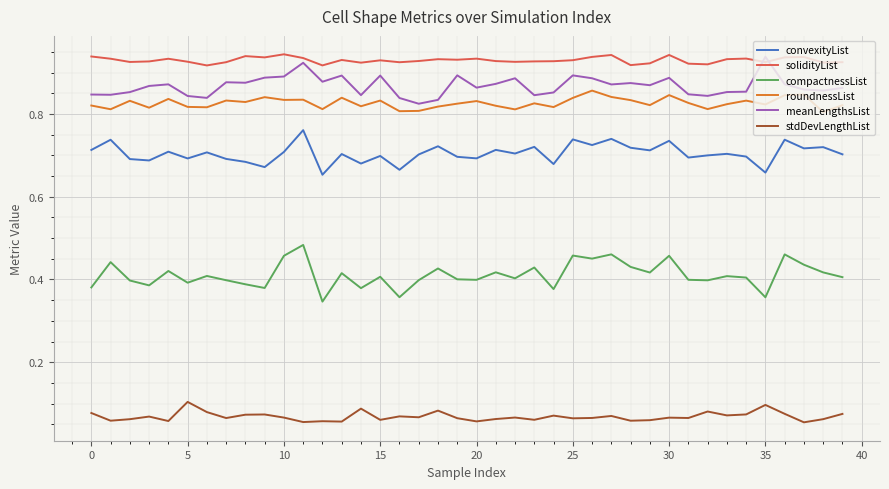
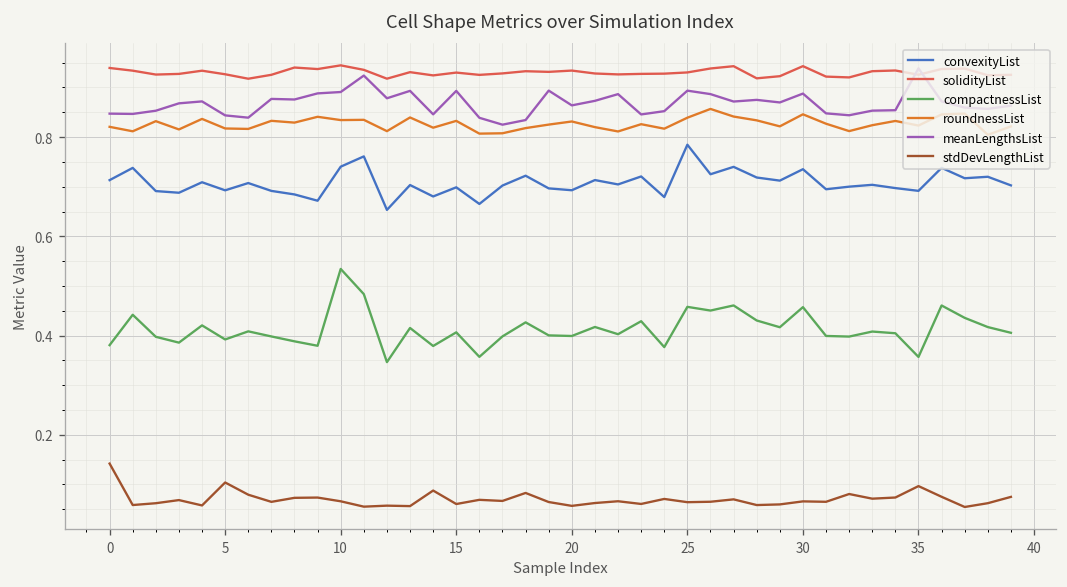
stdDevLengthList, 0: 0.08 -> 0.14
convexityList, 10: 0.71 -> 0.74
compactnessList, 10: 0.46 -> 0.53
convexityList, 25: 0.74 -> 0.78
convexityList, 35: 0.66 -> 0.69
